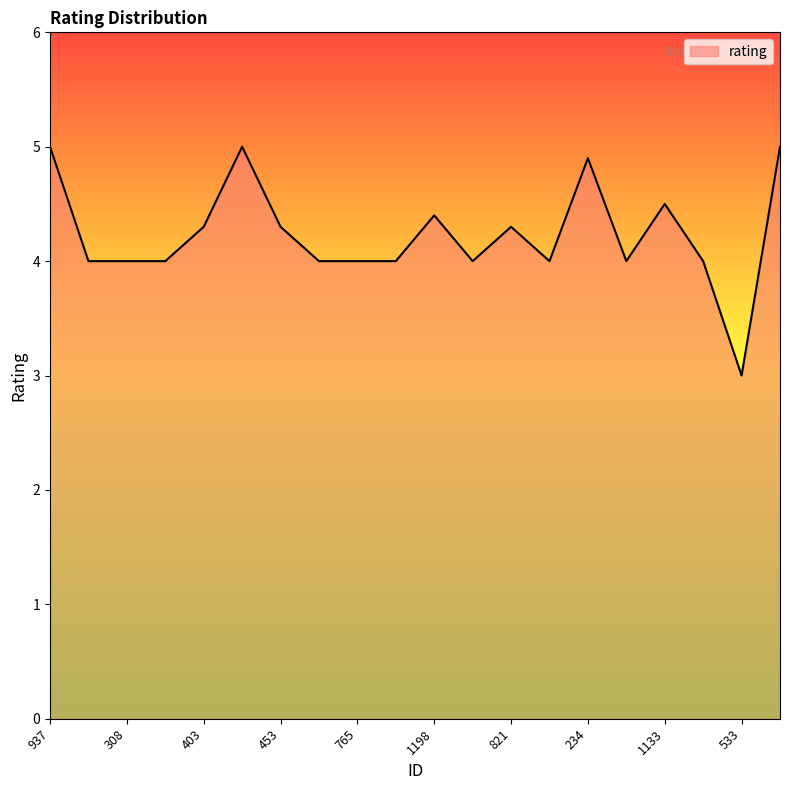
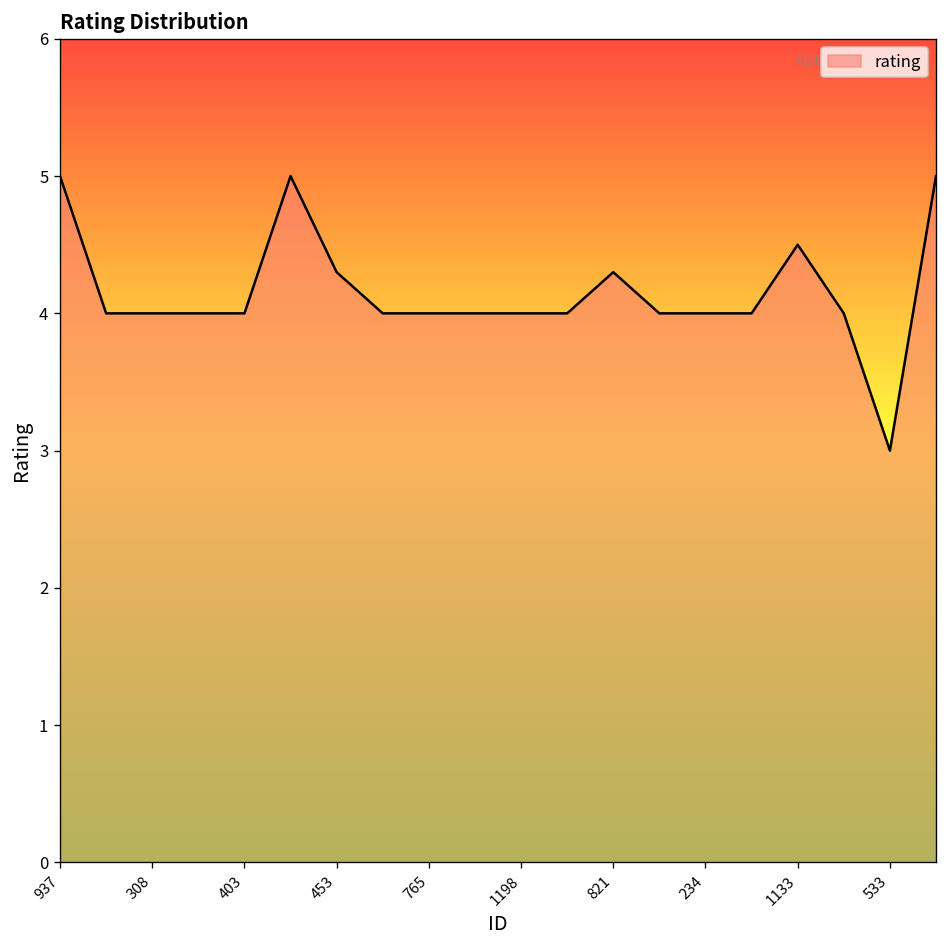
403: 4.3 -> 4.0
1198: 4.4 -> 4.0
234: 4.9 -> 4.0
